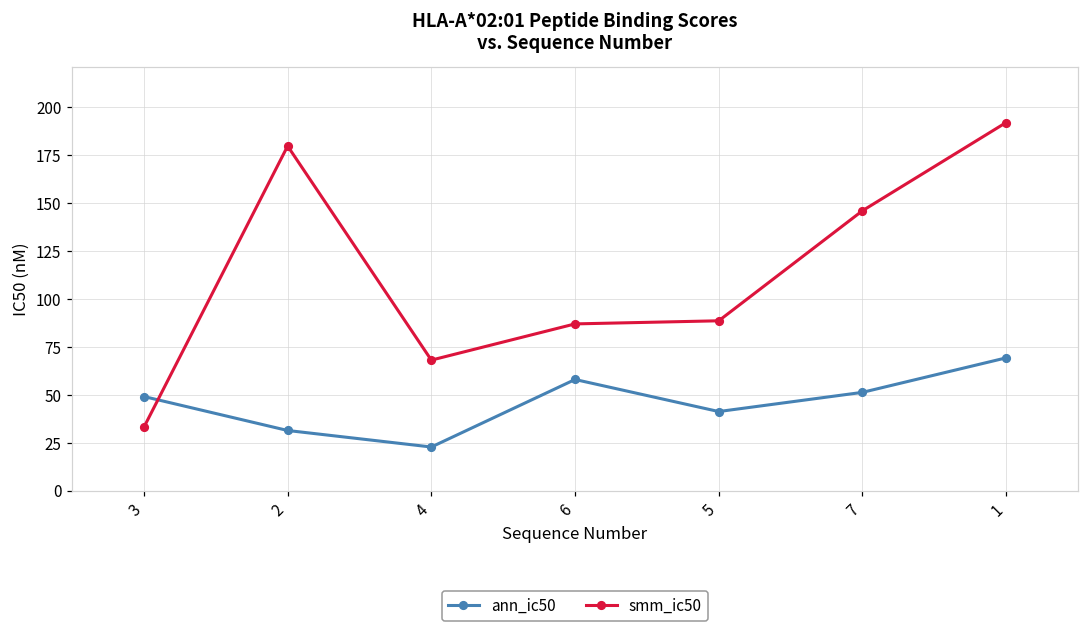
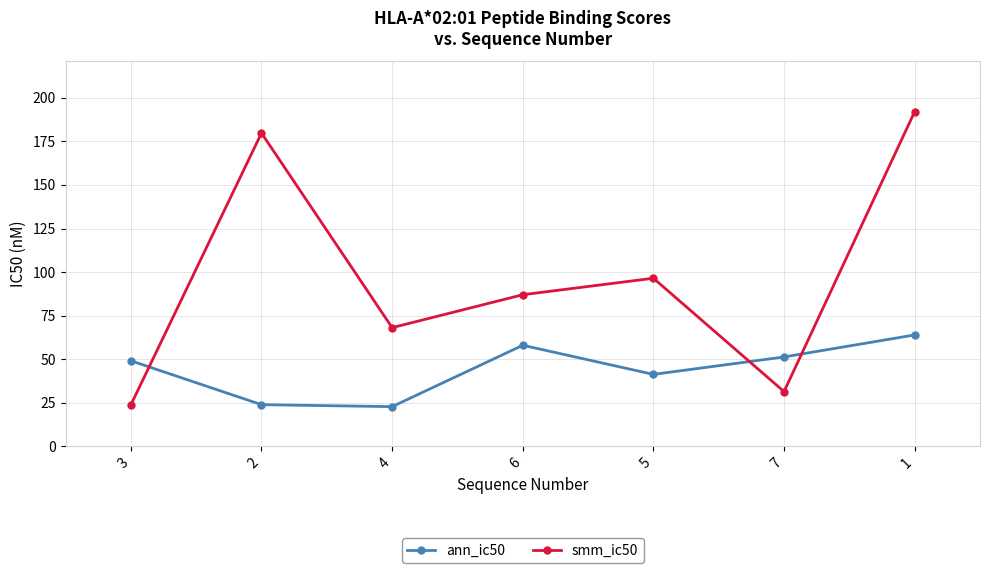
smm_ic50, 3: 33 -> 24
ann_ic50, 2: 31 -> 24
smm_ic50, 5: 89 -> 96
smm_ic50, 7: 146 -> 31
ann_ic50, 1: 69 -> 64
